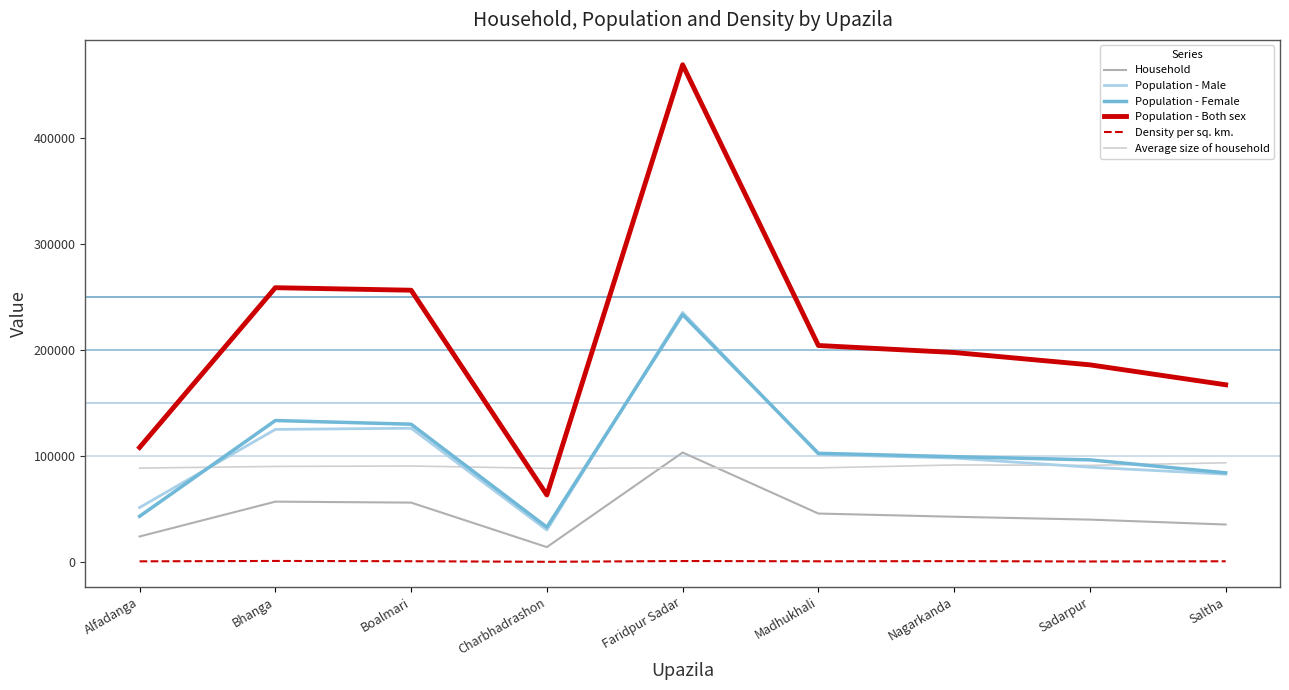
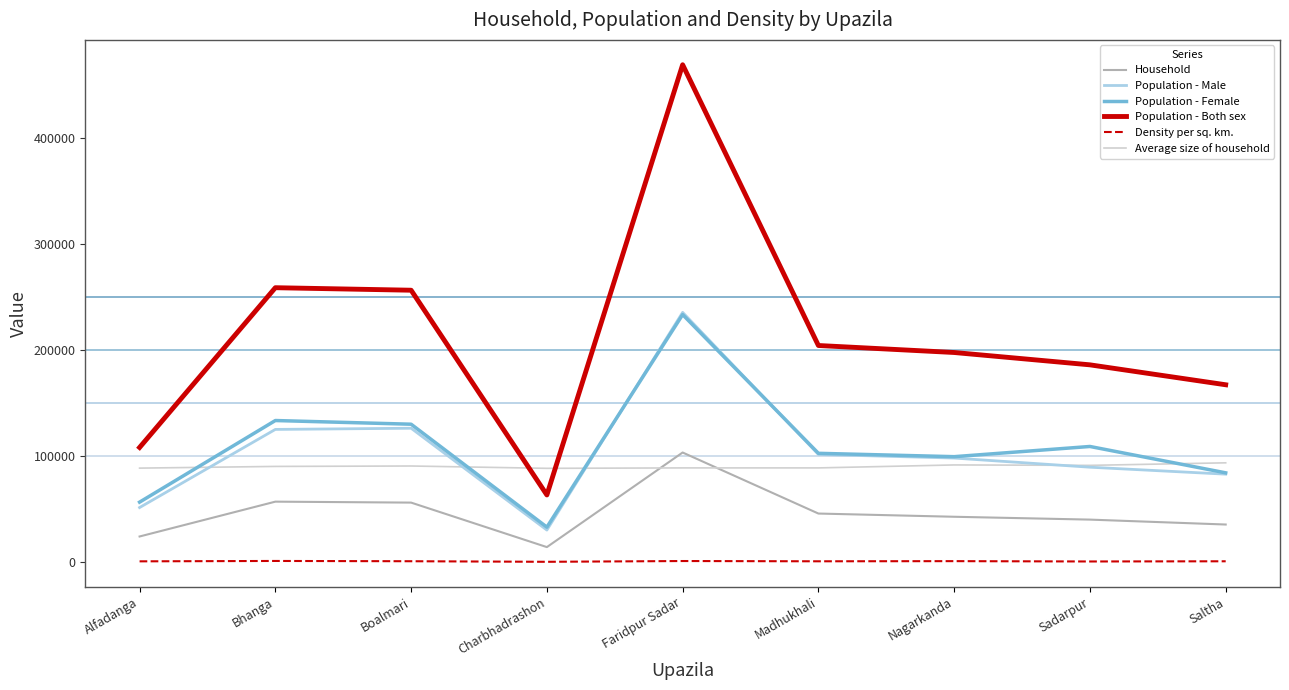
Population - Female, Alfadanga: 43000 -> 57000
Population - Female, Sadarpur: 97000 -> 109000
